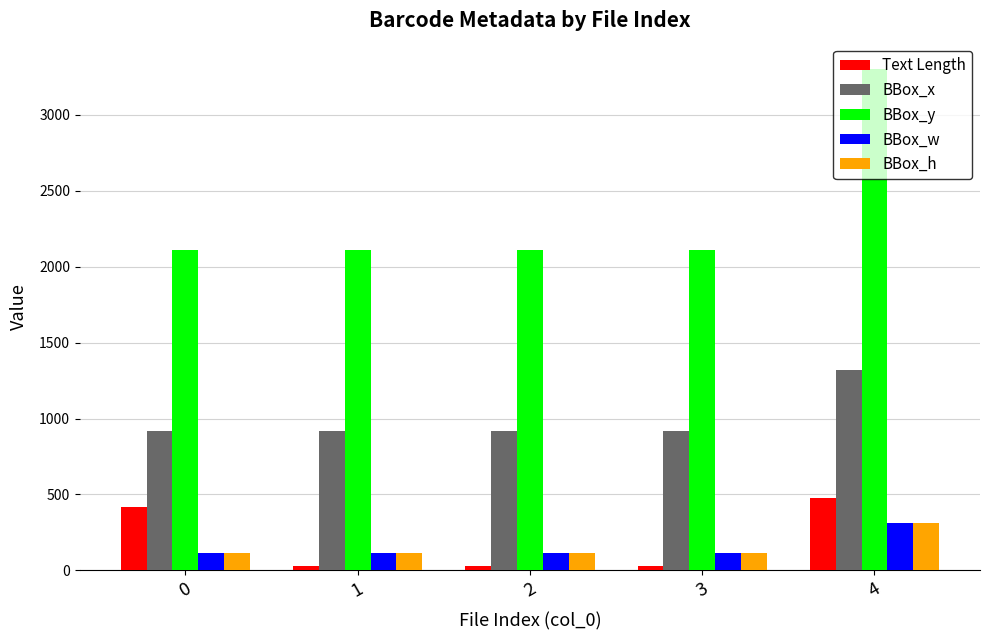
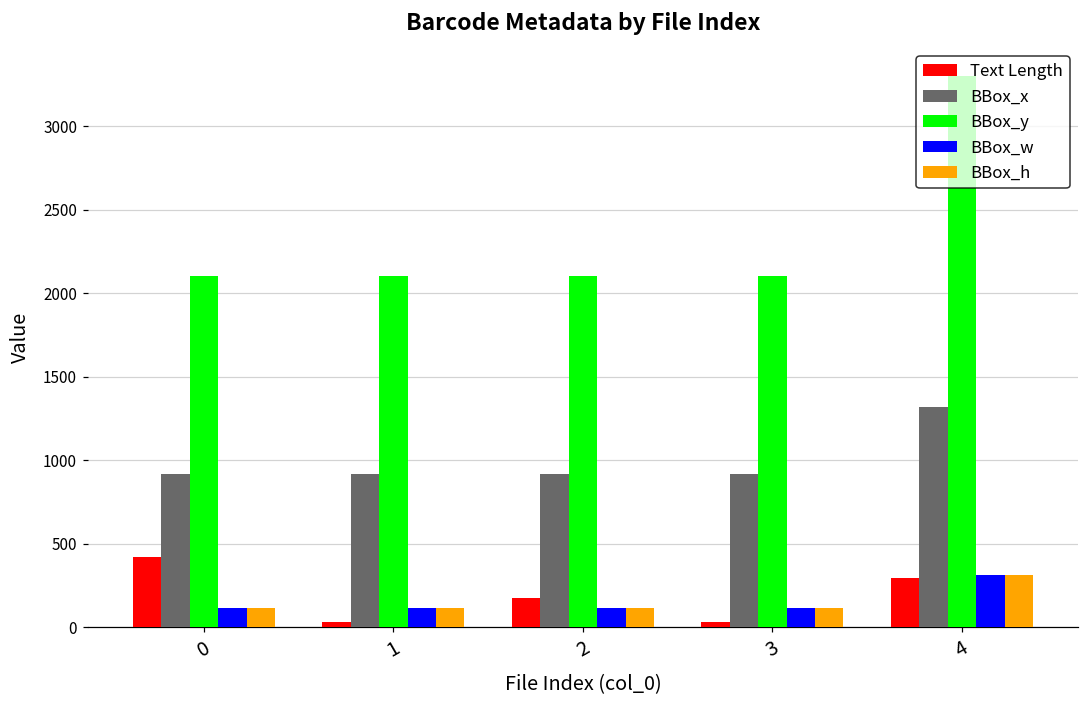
Text Length, 2: 30 -> 180
Text Length, 4: 480 -> 290
